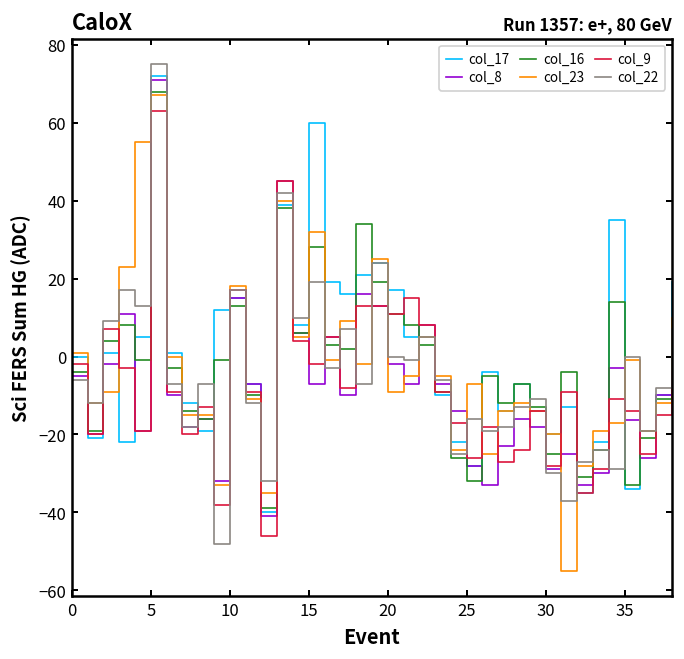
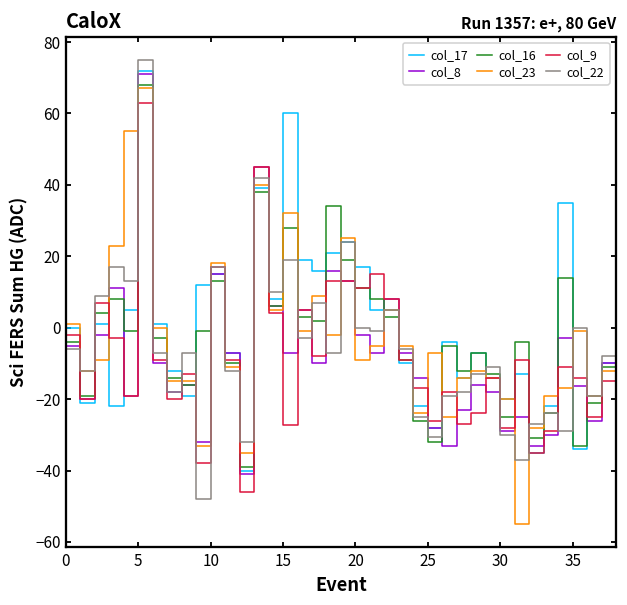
col_9, 15: -2 -> -27
col_22, 25: -16 -> -31
